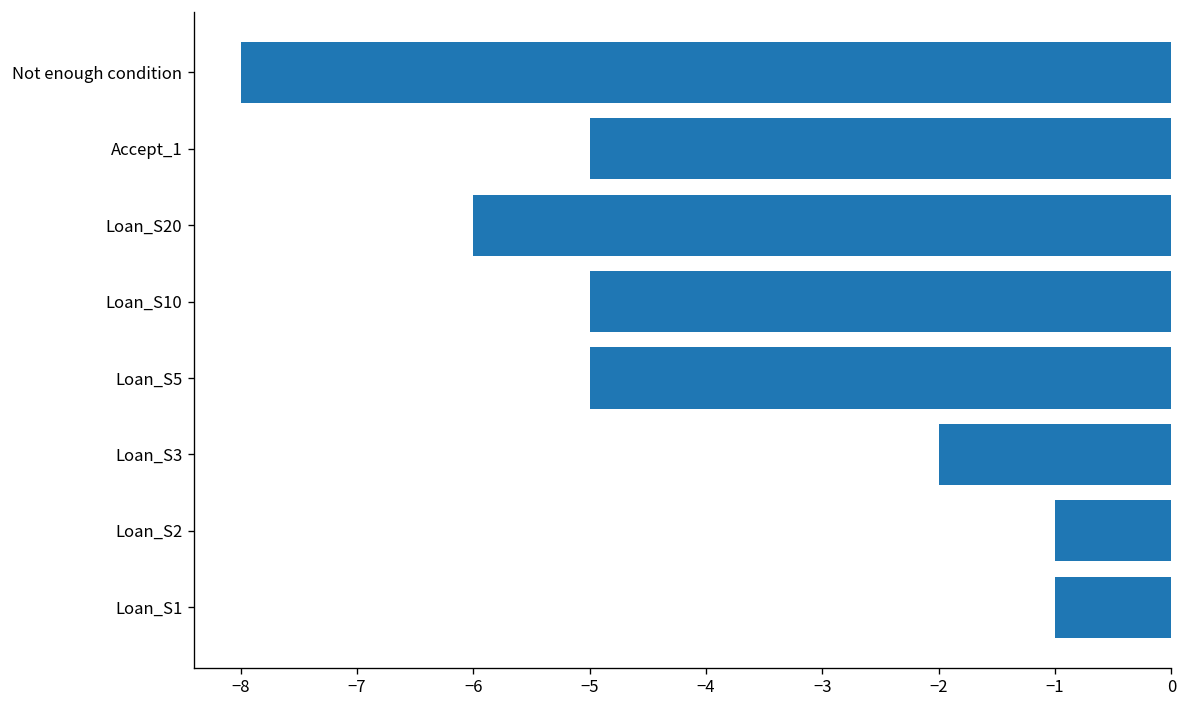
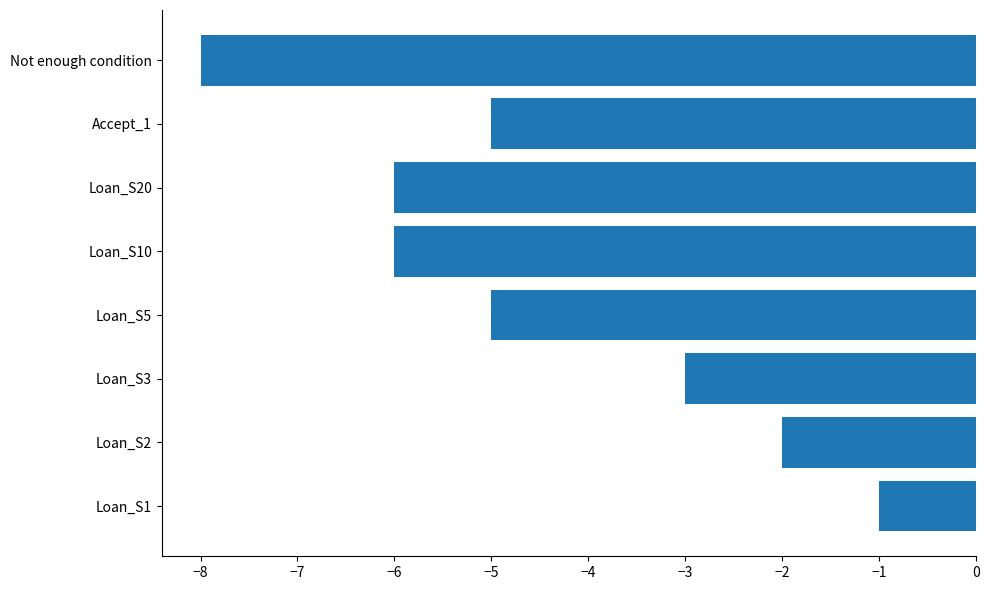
Loan_S10: -5.0 -> -6.0
Loan_S3: -2.0 -> -3.0
Loan_S2: -1.0 -> -2.0
